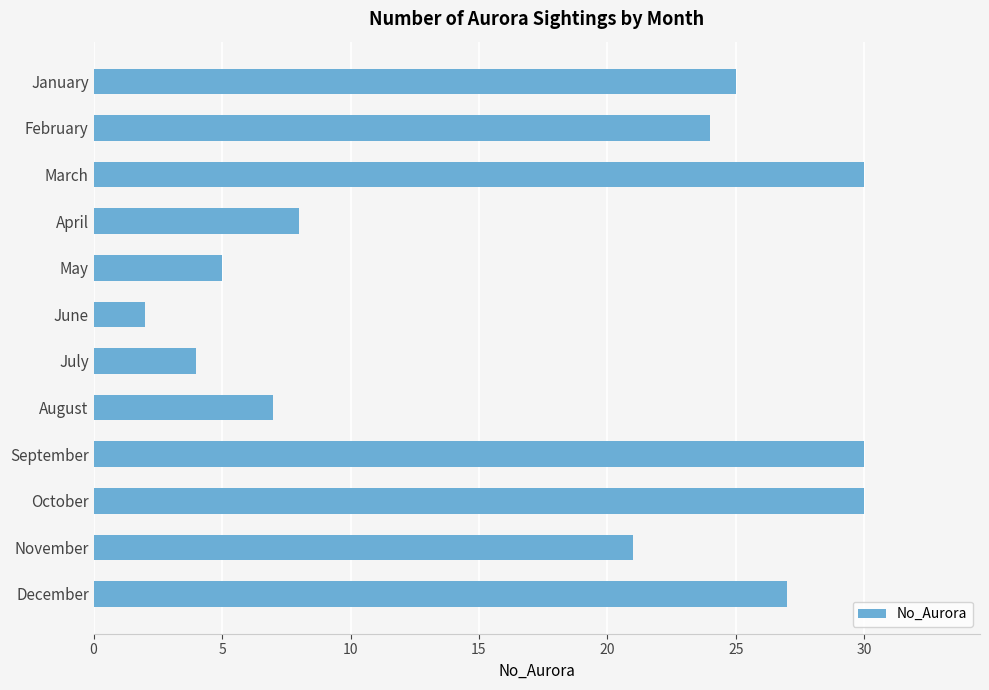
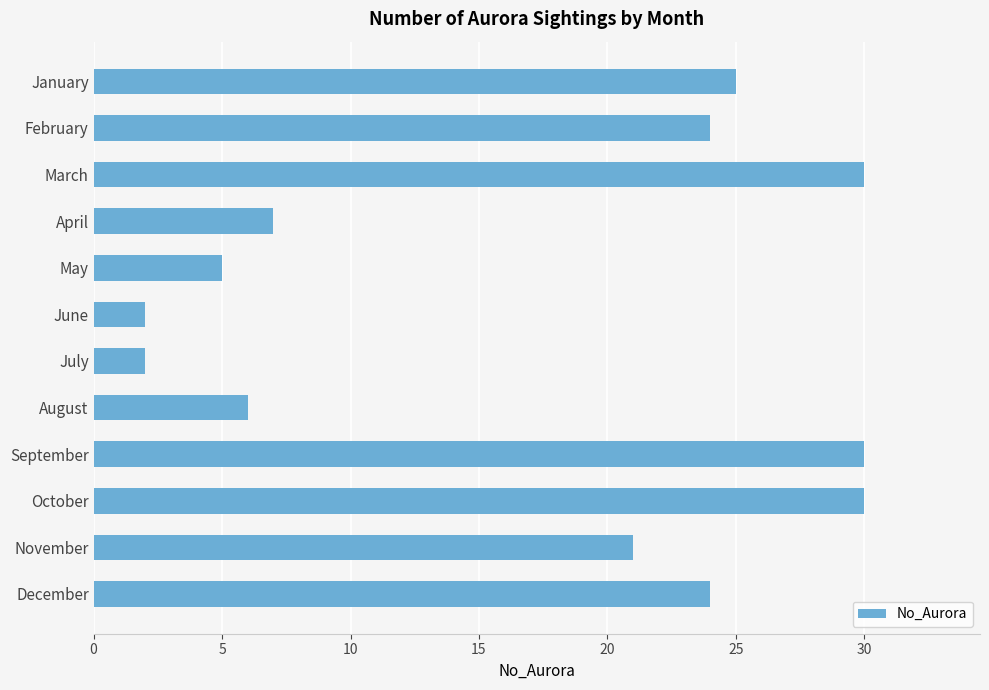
April: 8 -> 7
July: 4 -> 2
August: 7 -> 6
December: 27 -> 24
